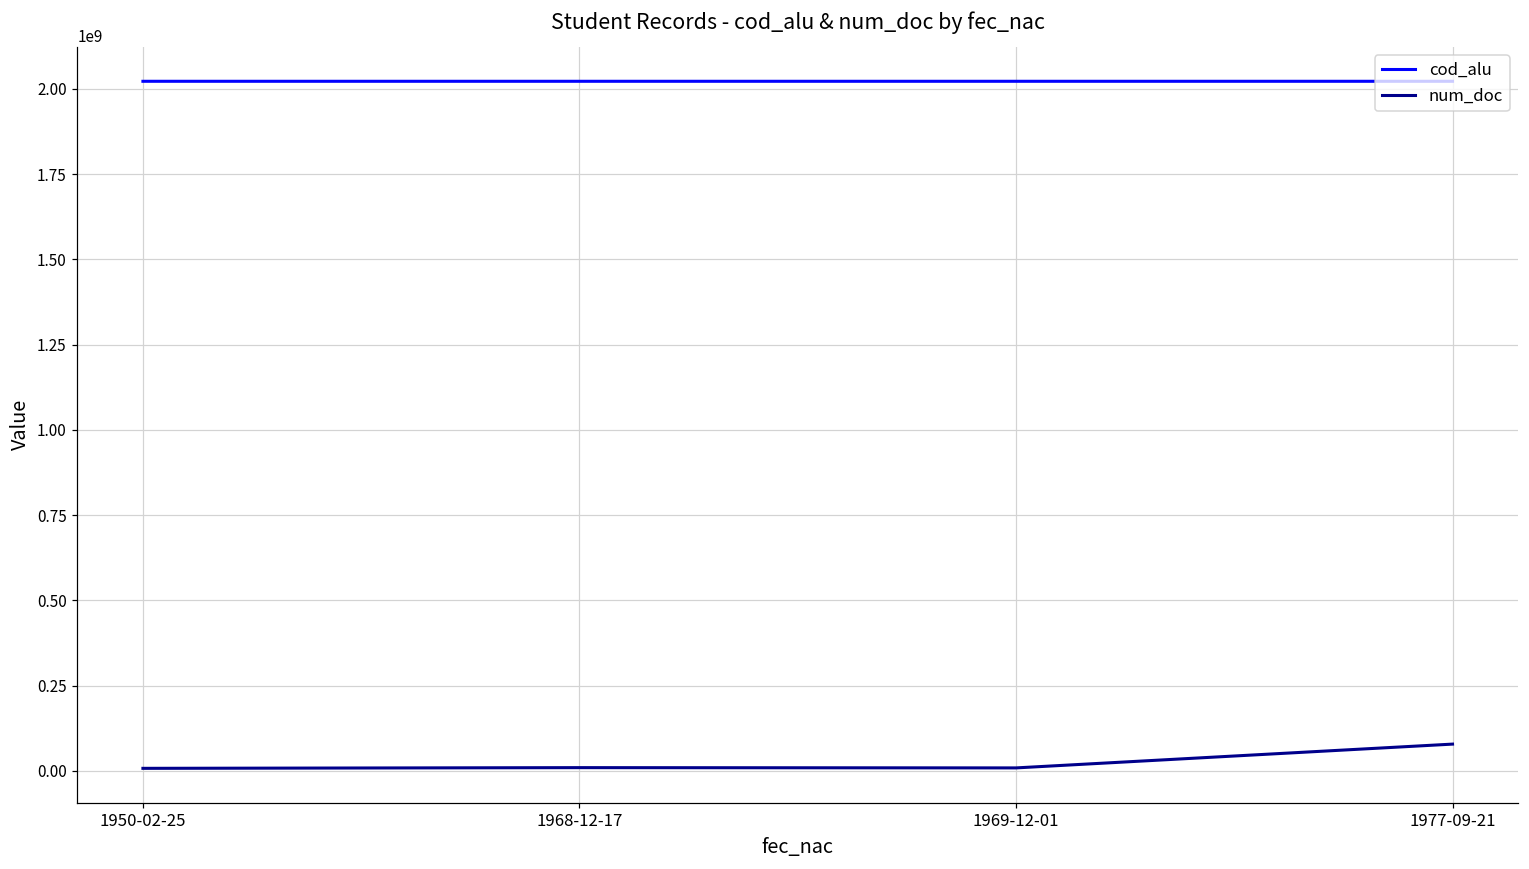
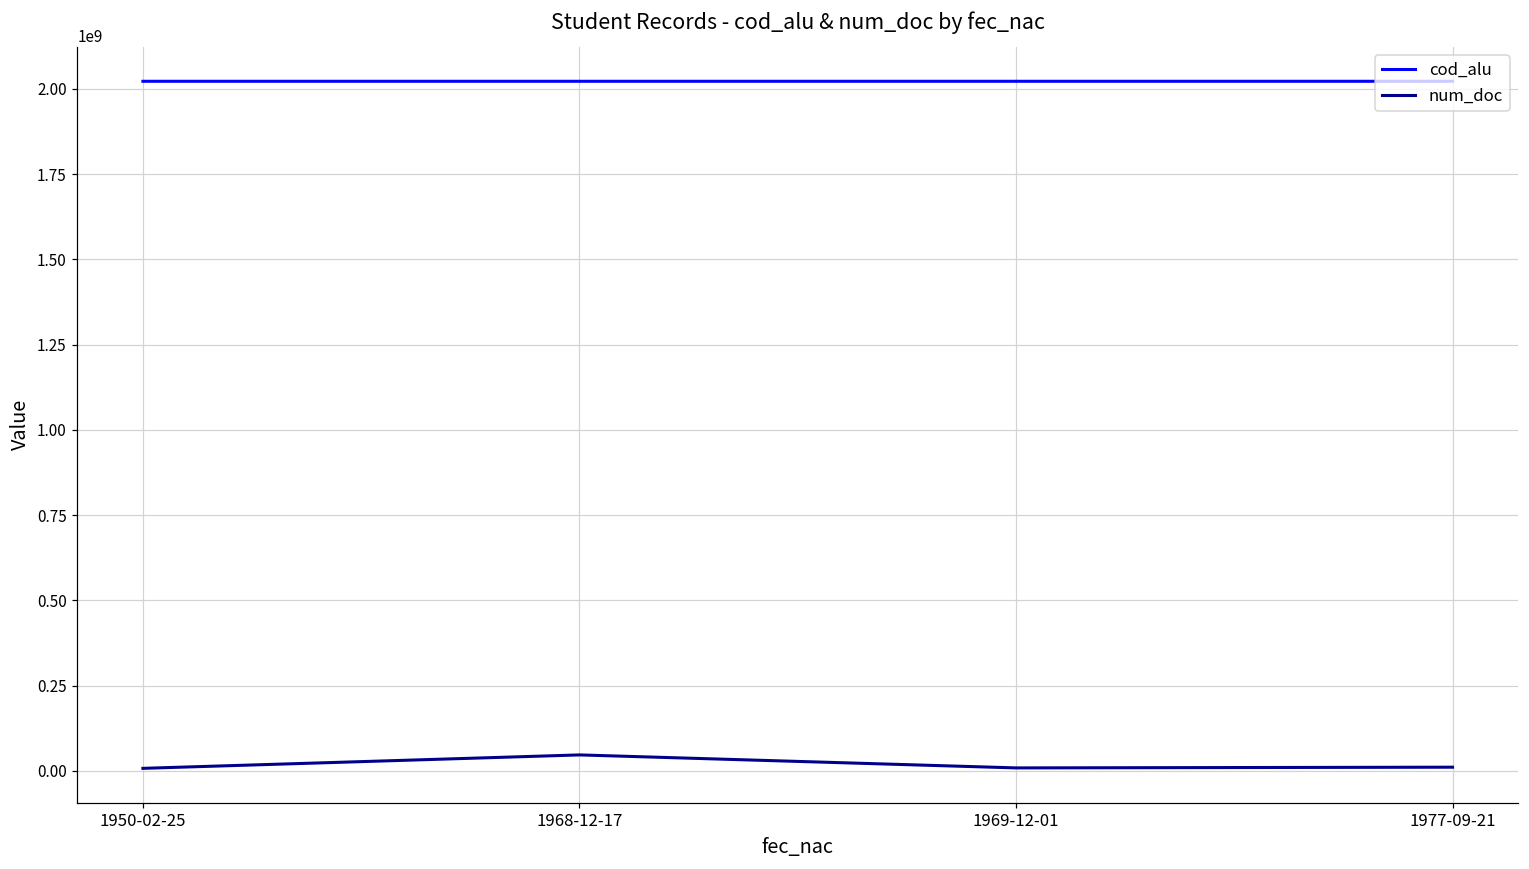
num_doc, 1968-12-17: 10000000 -> 50000000
num_doc, 1977-09-21: 80000000 -> 10000000
